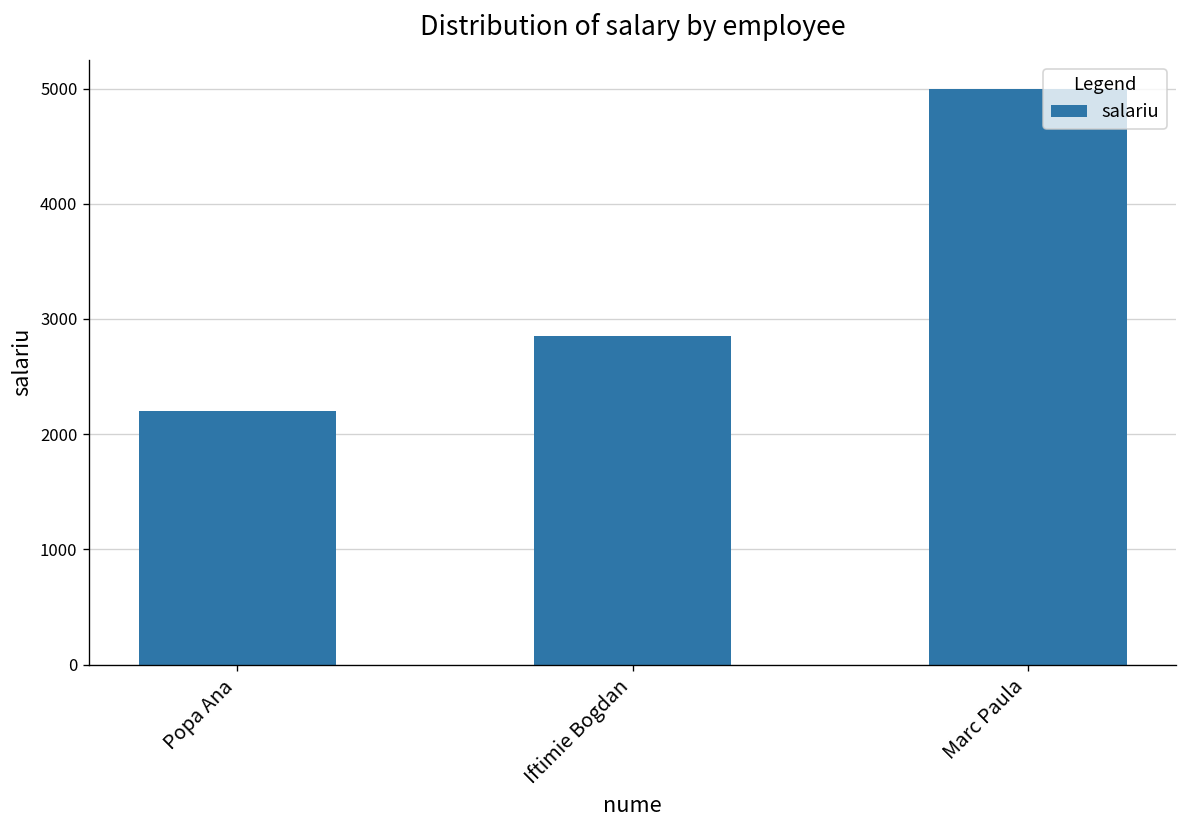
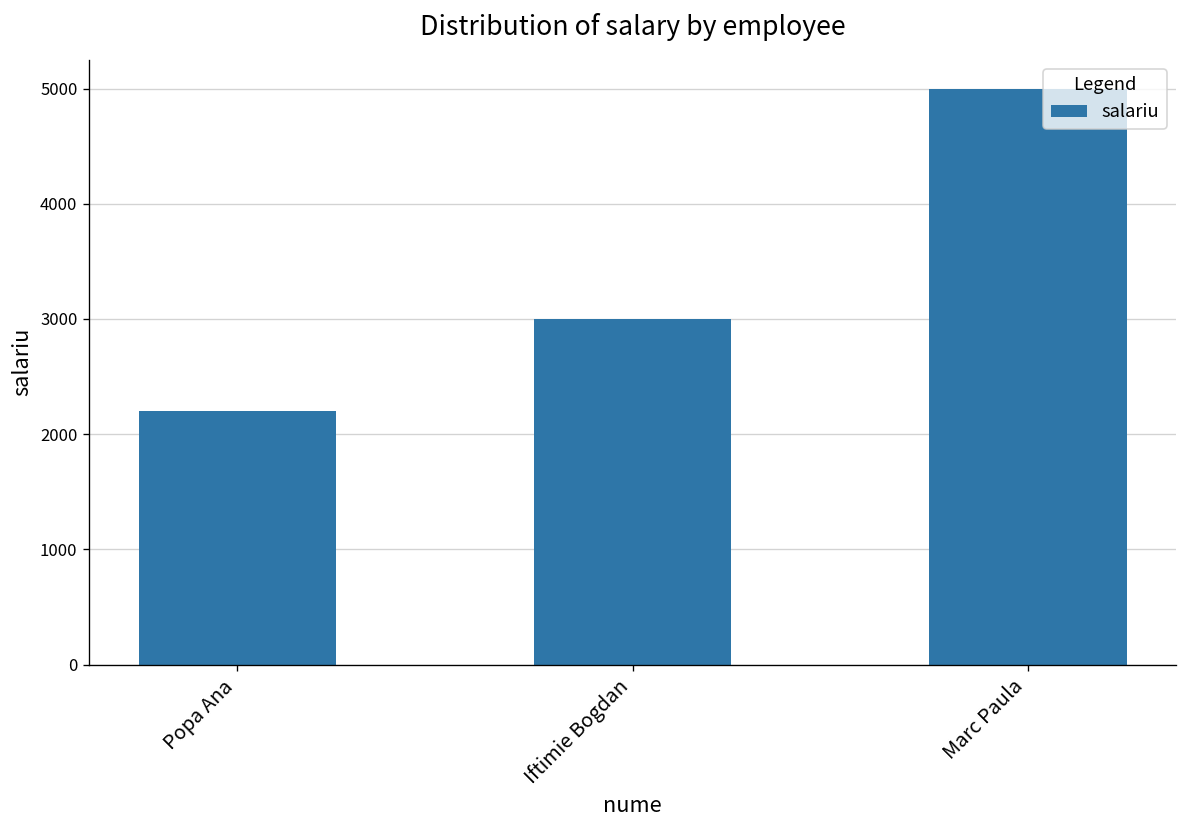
Iftimie Bogdan: 2900 -> 3000
